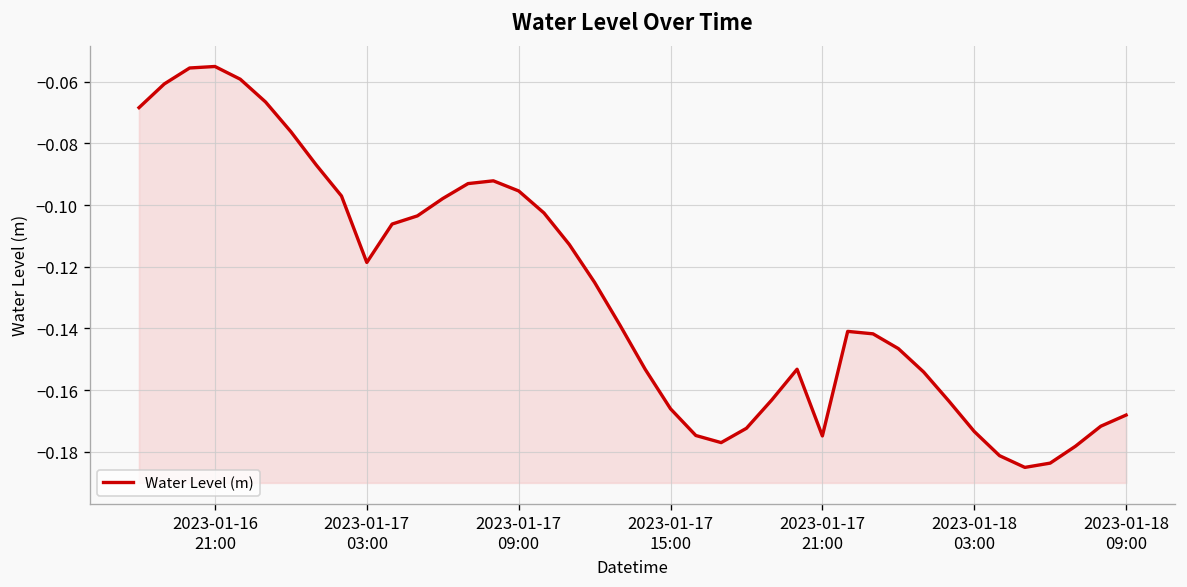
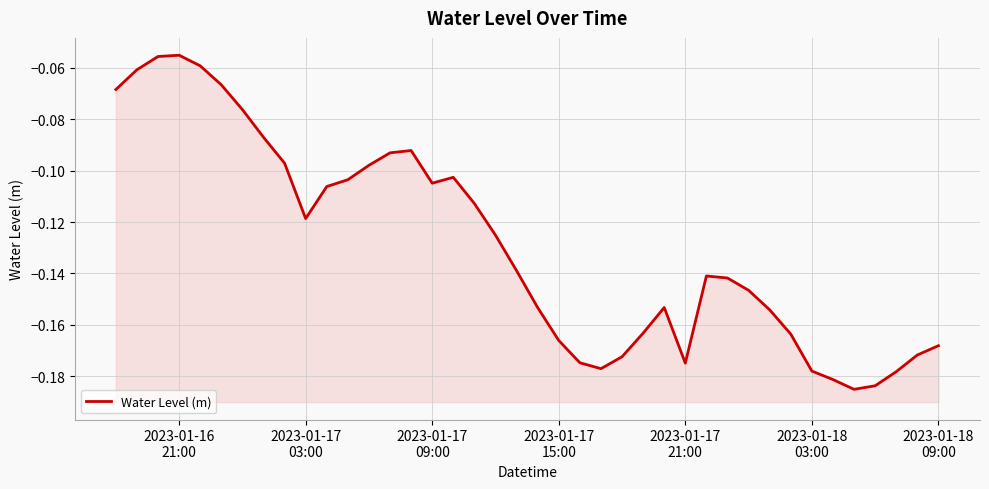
2023-01-17 09:00: -0.095 -> -0.105
2023-01-18 03:00: -0.173 -> -0.178
